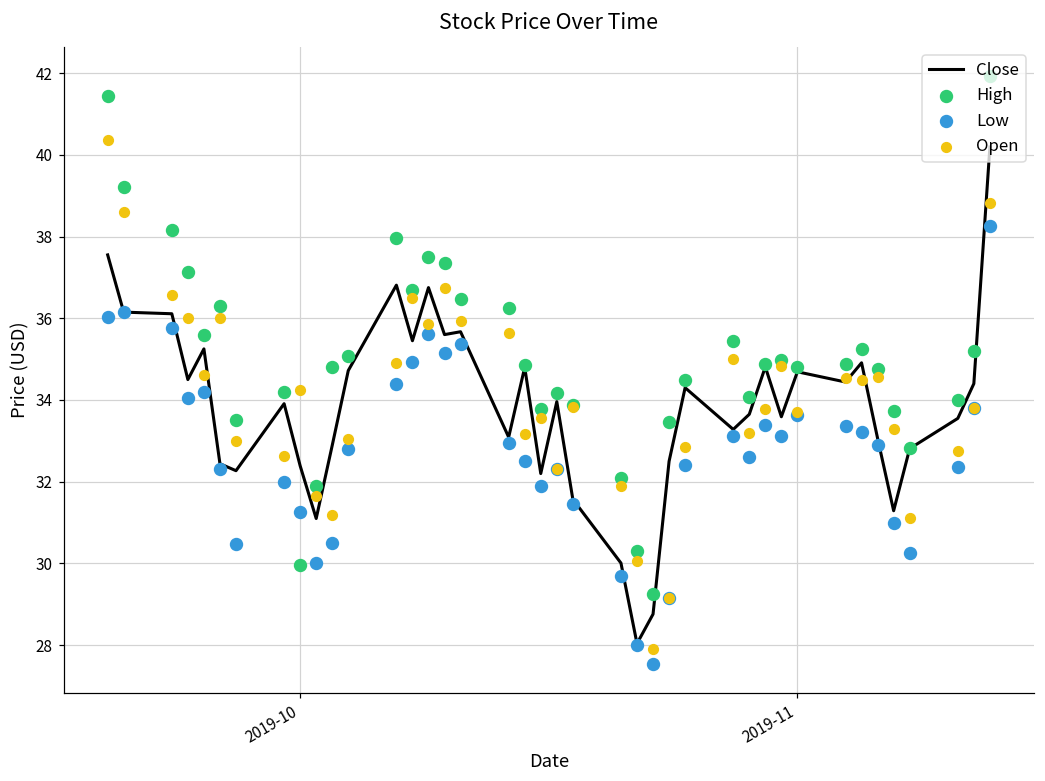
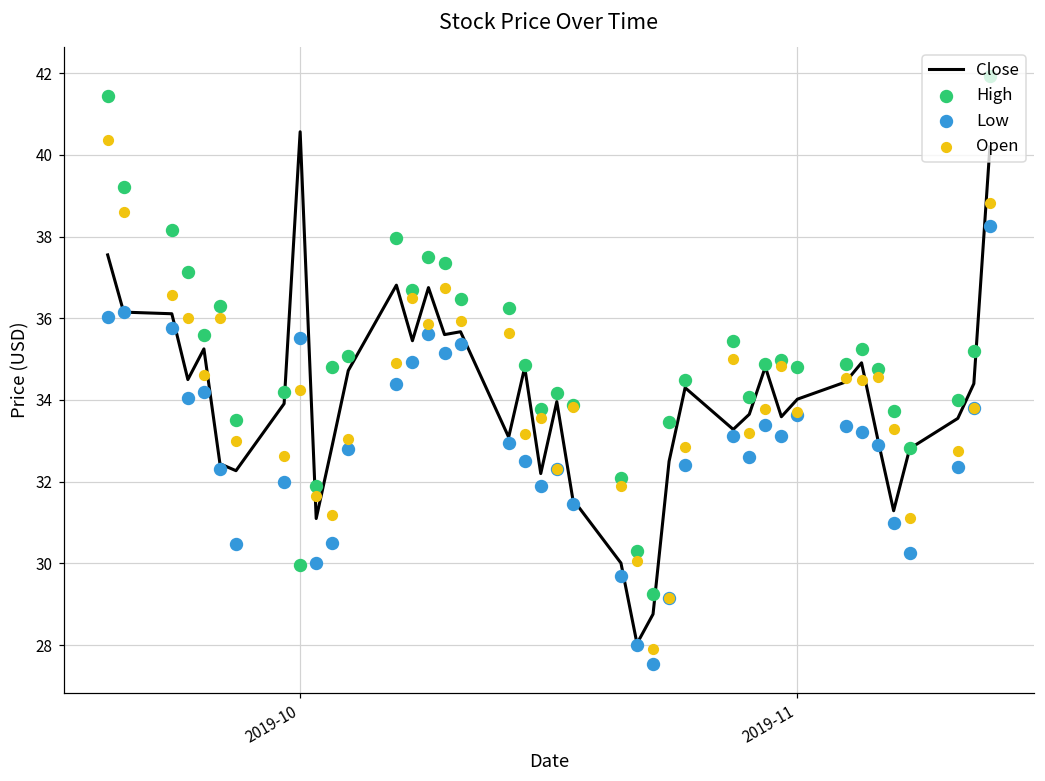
Close, 2019-10: 32.4 -> 40.6
Low, 2019-10: 31.3 -> 35.5
Close, 2019-11: 34.7 -> 34.0
